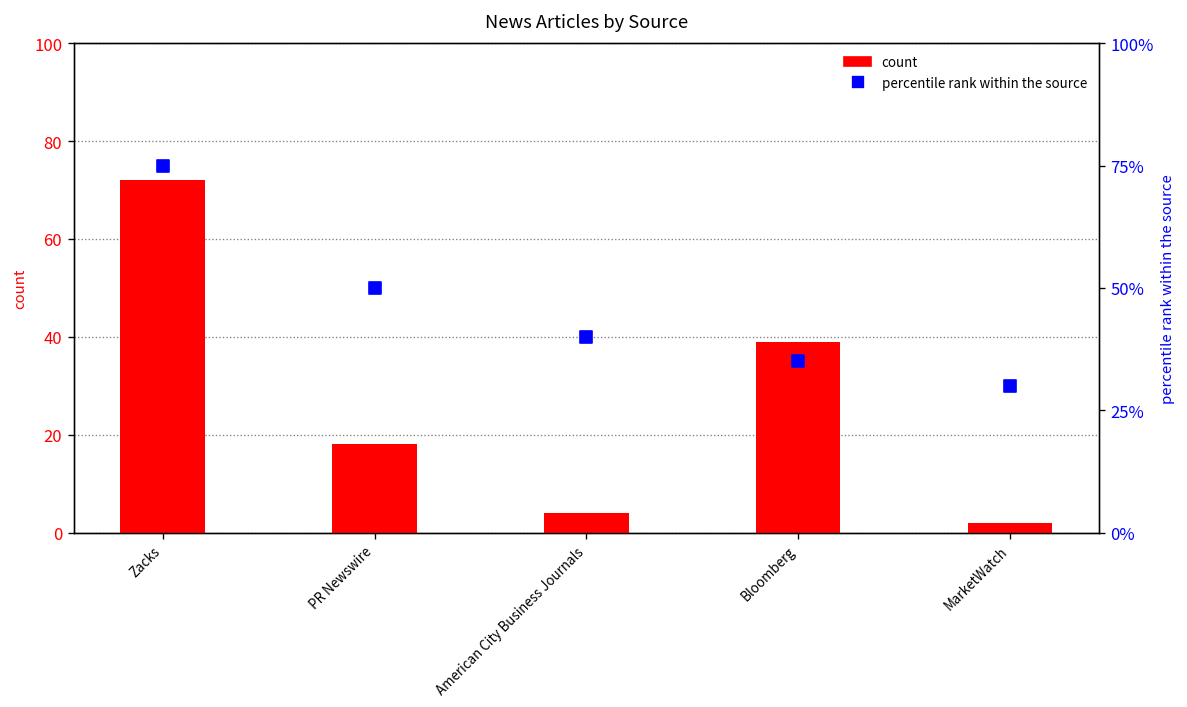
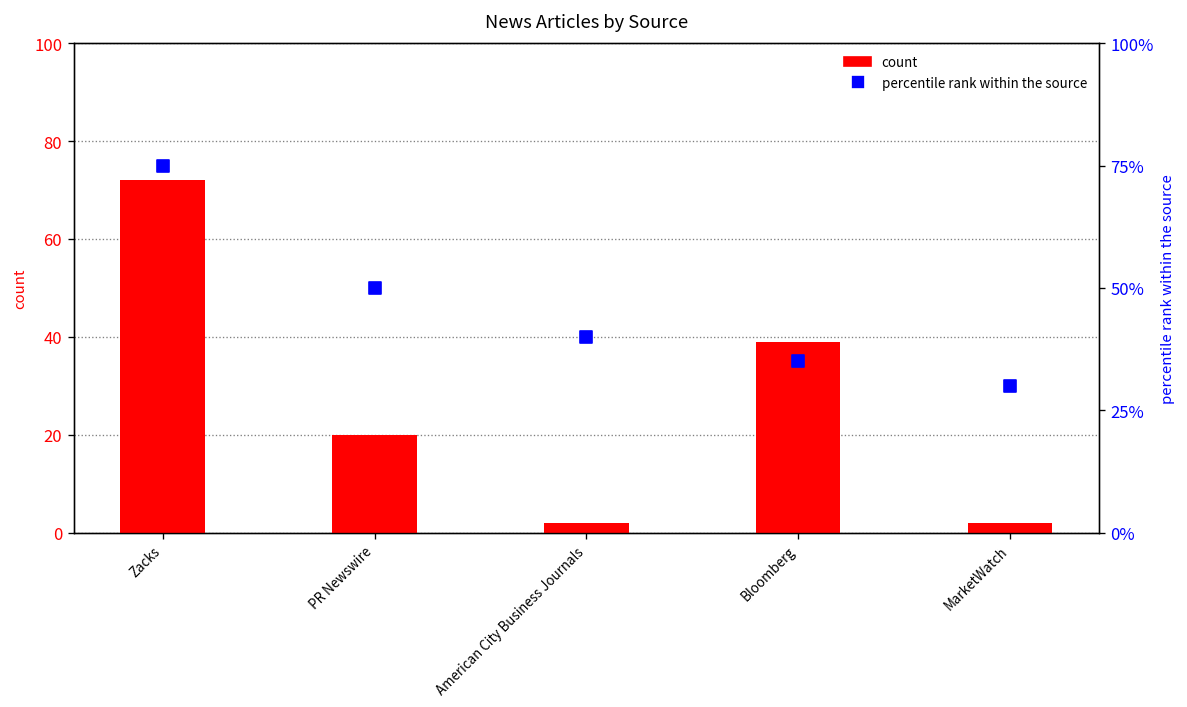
count, PR Newswire: 18 -> 20
count, American City Business Journals: 4 -> 2
